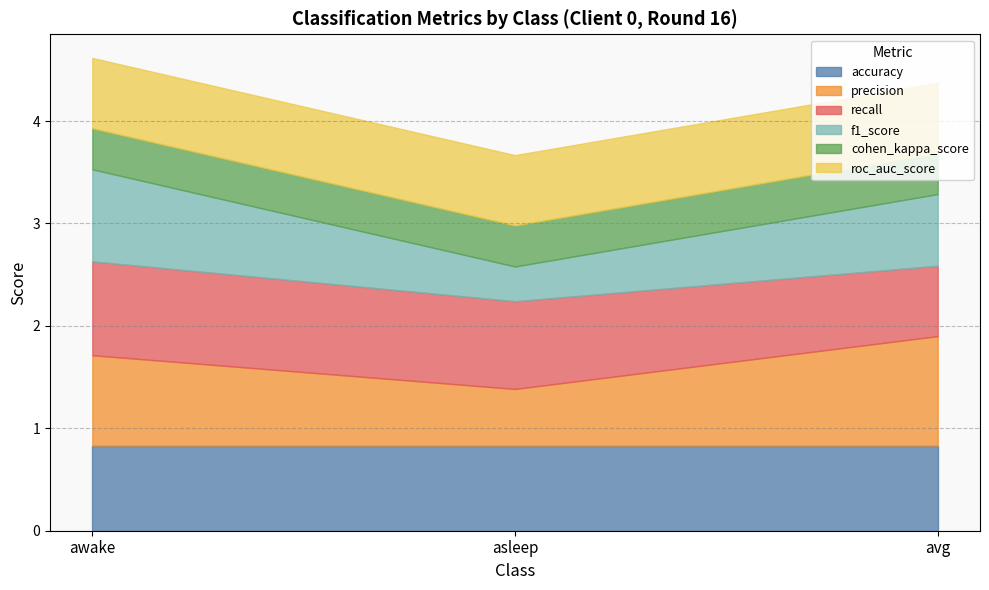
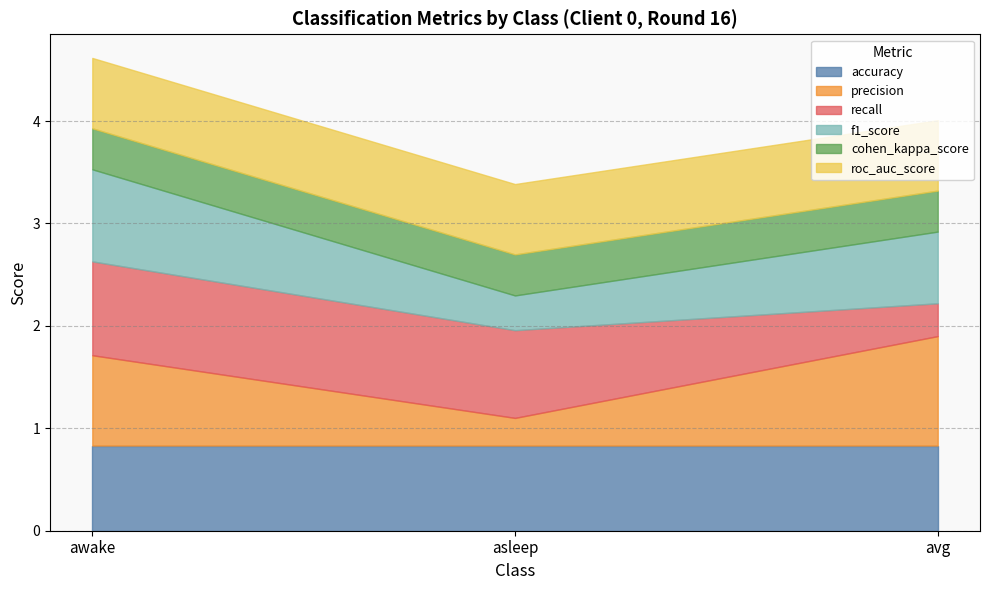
precision, asleep: 0.55 -> 0.27
recall, avg: 0.69 -> 0.32
